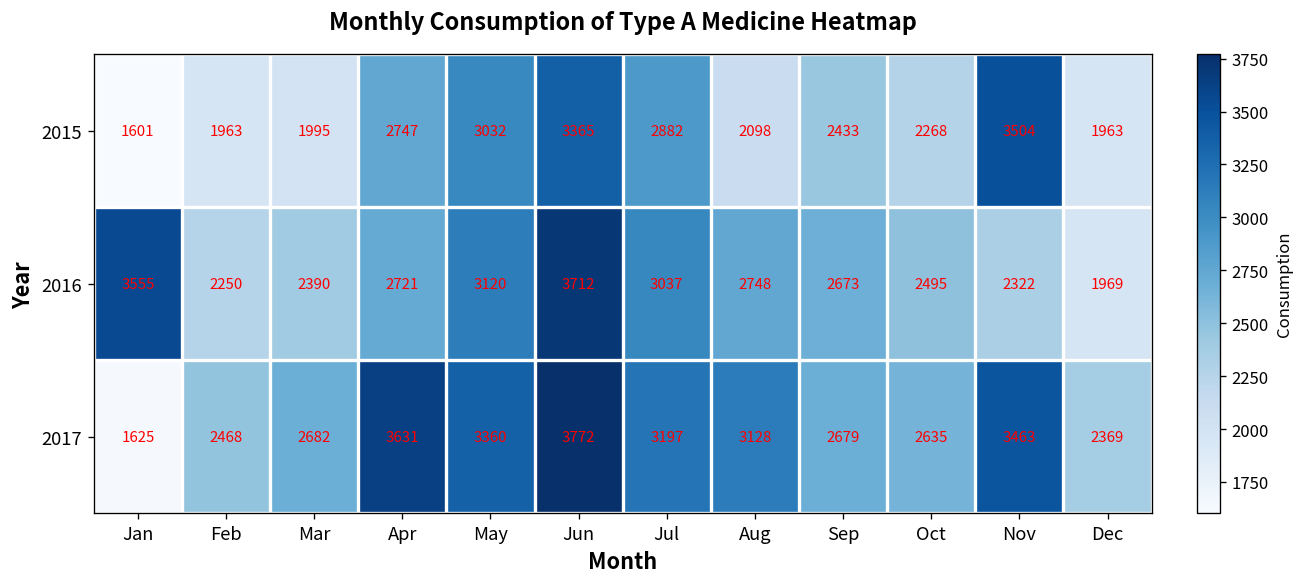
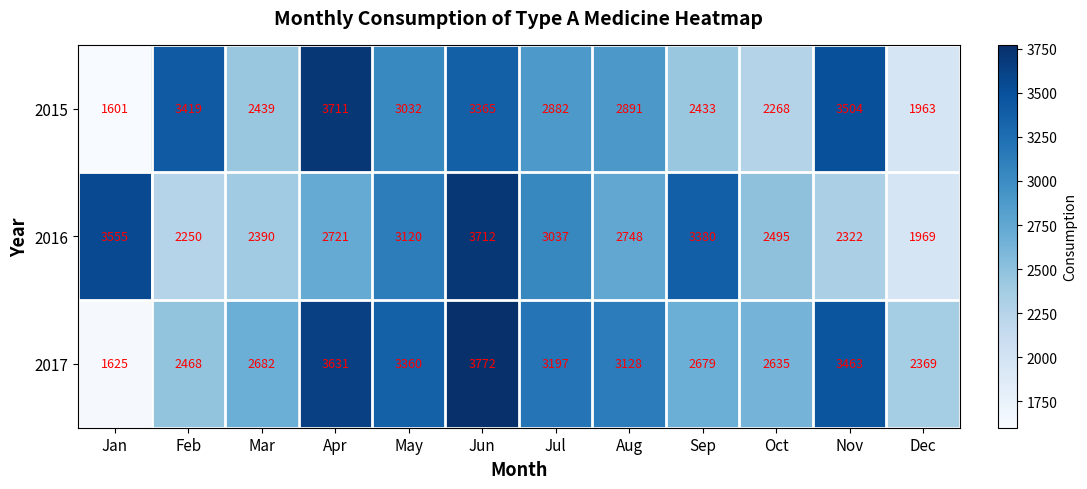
2015, Feb: 1963 -> 3419
2015, Mar: 1995 -> 2439
2015, Apr: 2747 -> 3711
2015, Aug: 2098 -> 2891
2016, Sep: 2673 -> 3380
